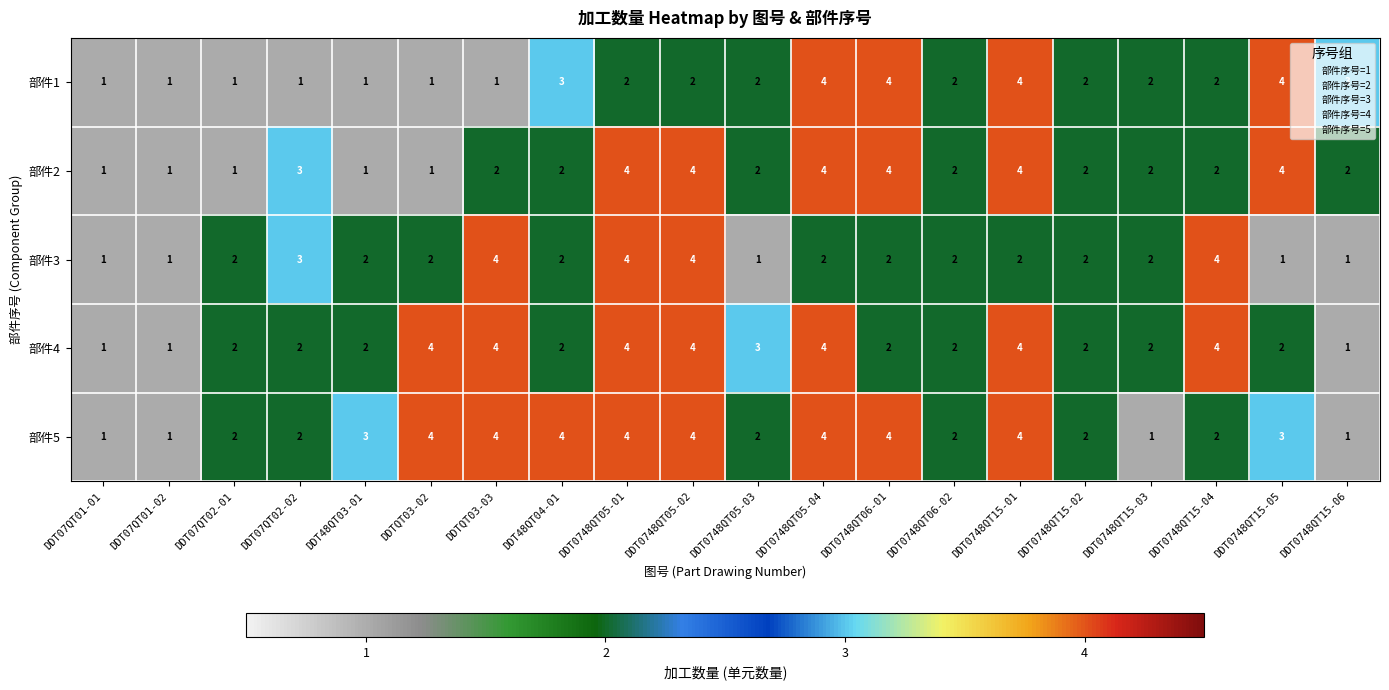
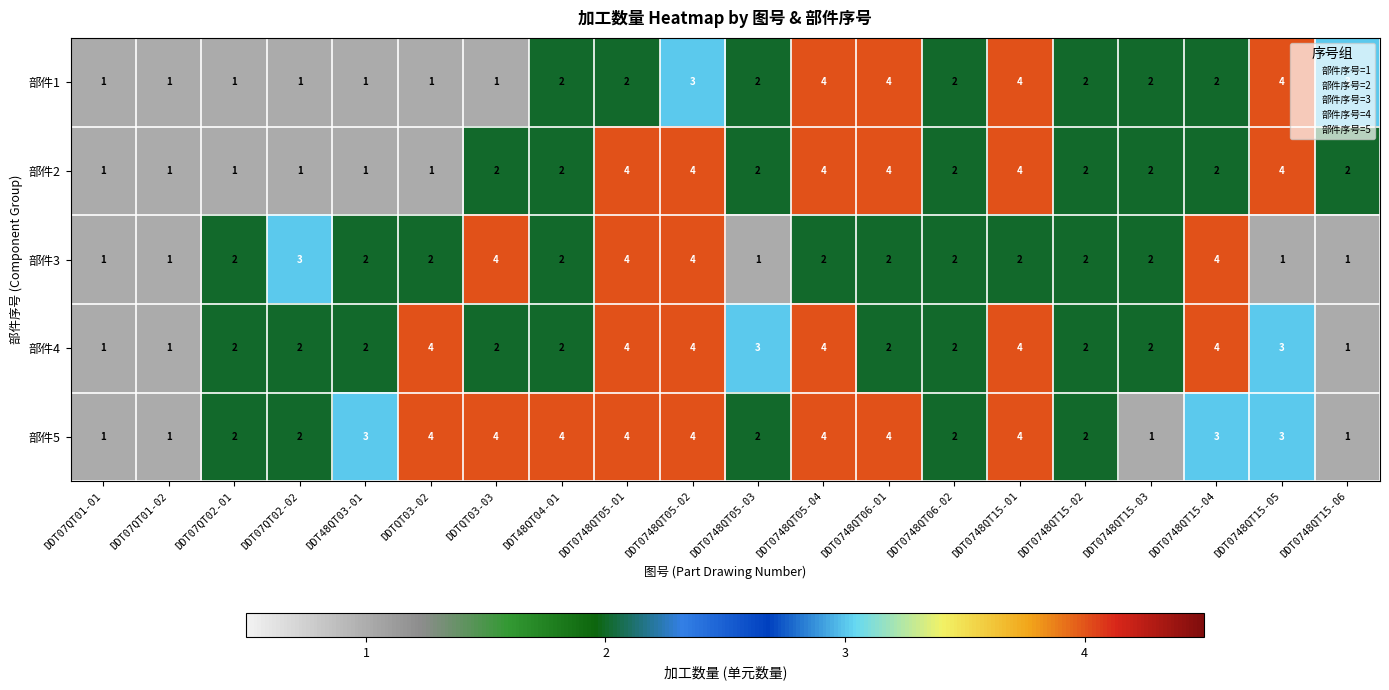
部件1, DDT48QT04-01: 3 -> 2
部件1, DDT0748QT05-02: 2 -> 3
部件2, DDT07QT02-02: 3 -> 1
部件4, DDTQT03-03: 4 -> 2
部件4, DDT0748QT15-05: 2 -> 3
部件5, DDT0748QT15-04: 2 -> 3
